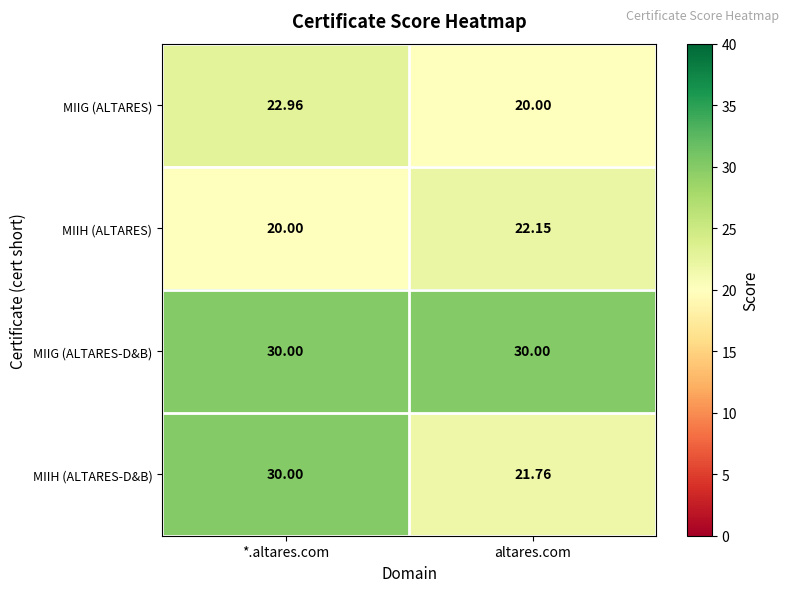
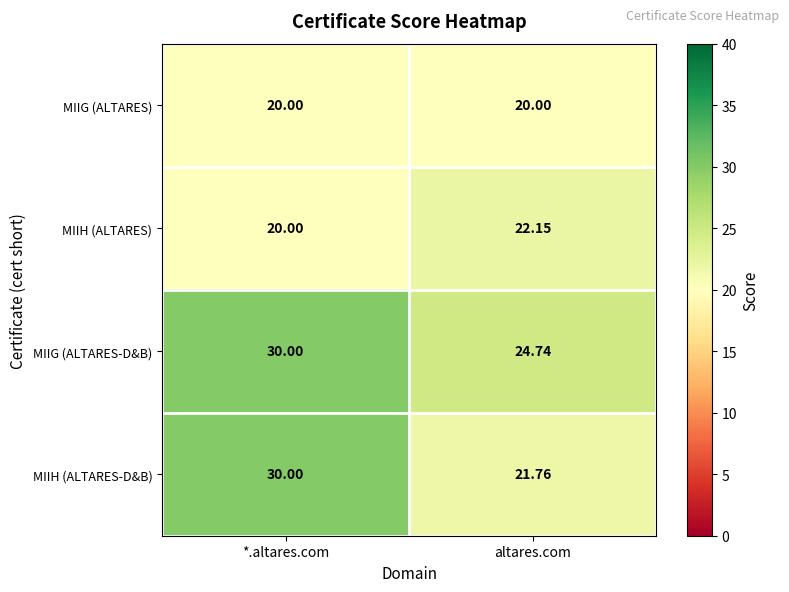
MIIG (ALTARES), *.altares.com: 22.96 -> 20.00
MIIG (ALTARES-D&B), altares.com: 30.00 -> 24.74
